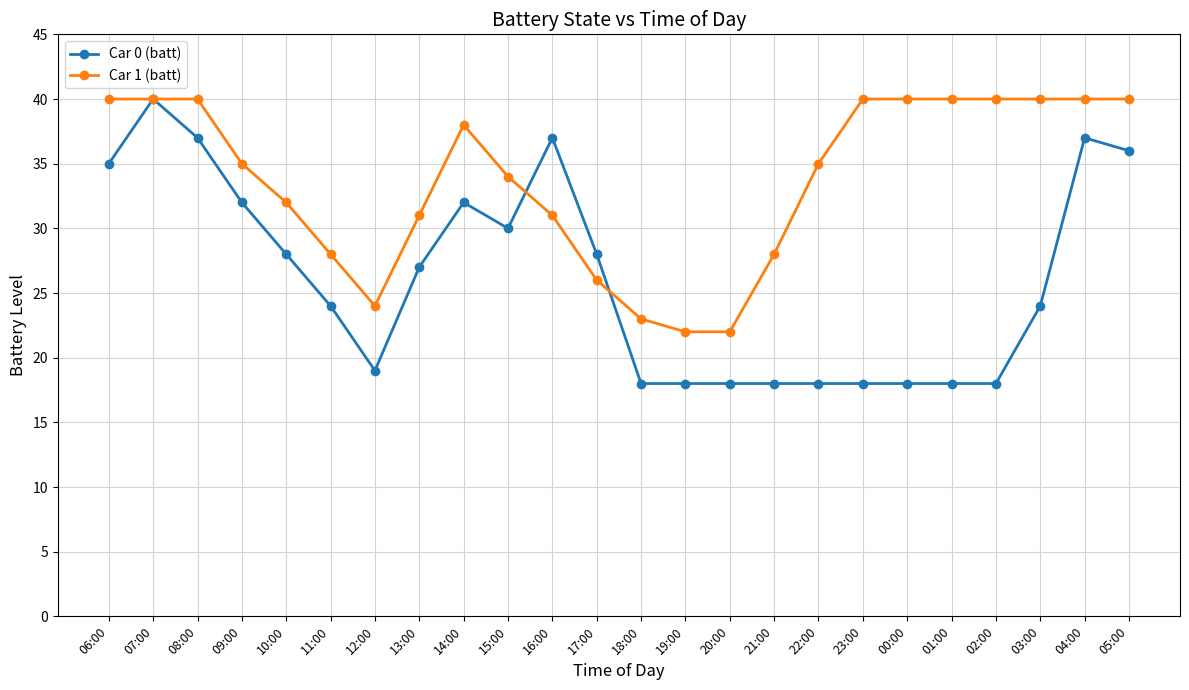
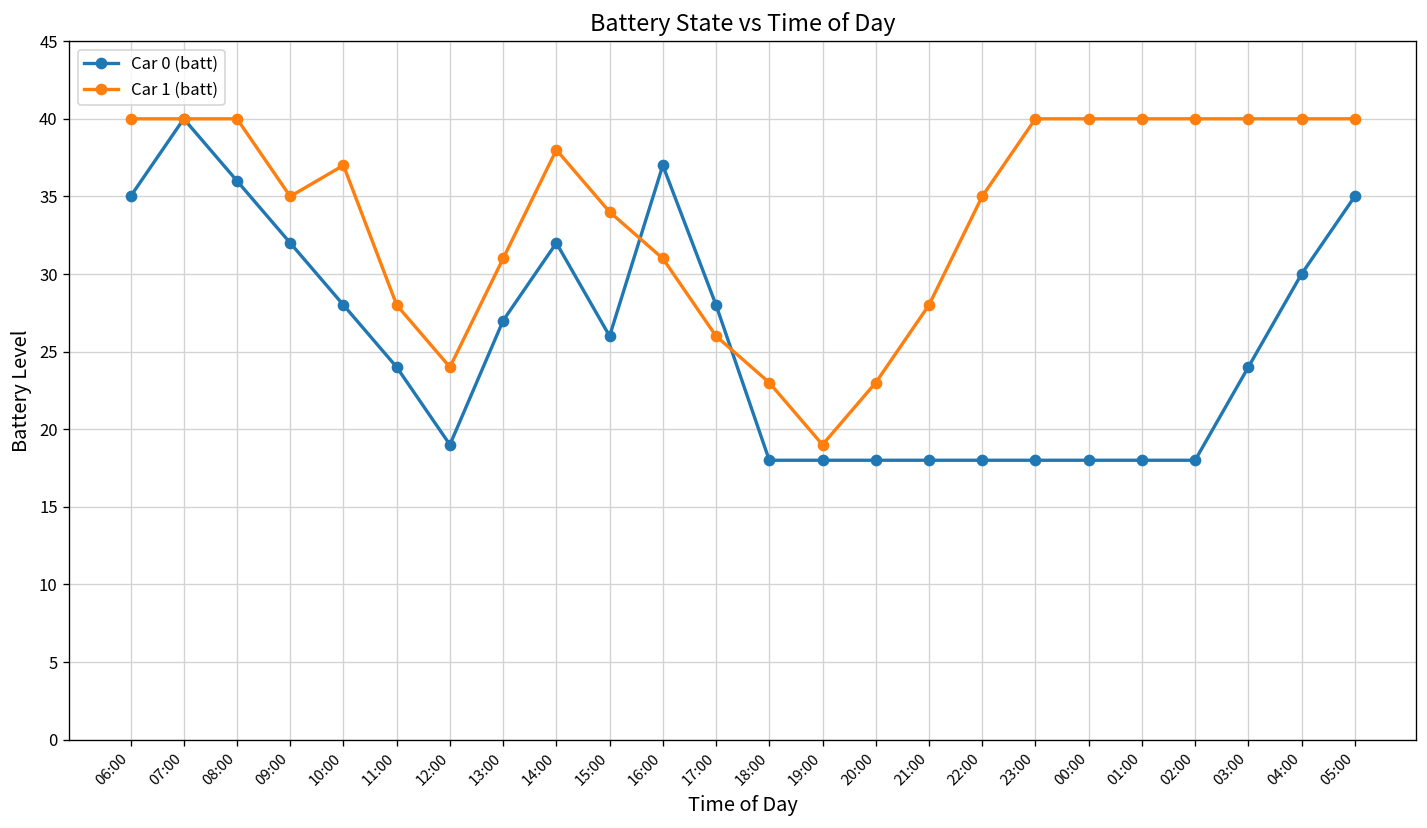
Car 0 (batt), 08:00: 37 -> 36
Car 1 (batt), 10:00: 32 -> 37
Car 0 (batt), 15:00: 30 -> 26
Car 1 (batt), 19:00: 22 -> 19
Car 1 (batt), 20:00: 22 -> 23
Car 0 (batt), 04:00: 37 -> 30
Car 0 (batt), 05:00: 36 -> 35
